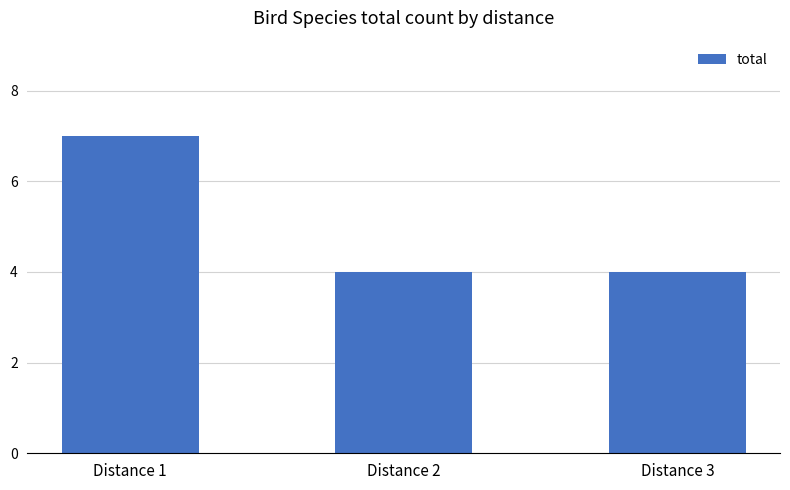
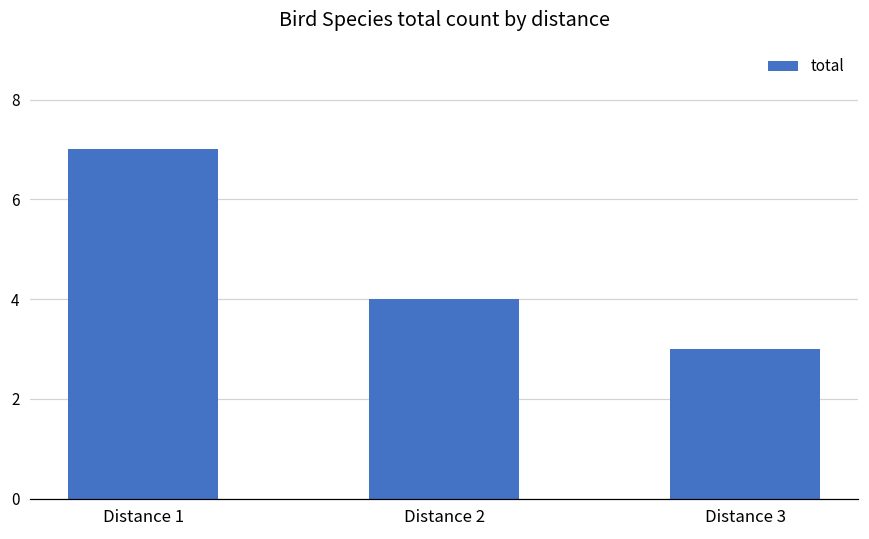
Distance 3: 4 -> 3
